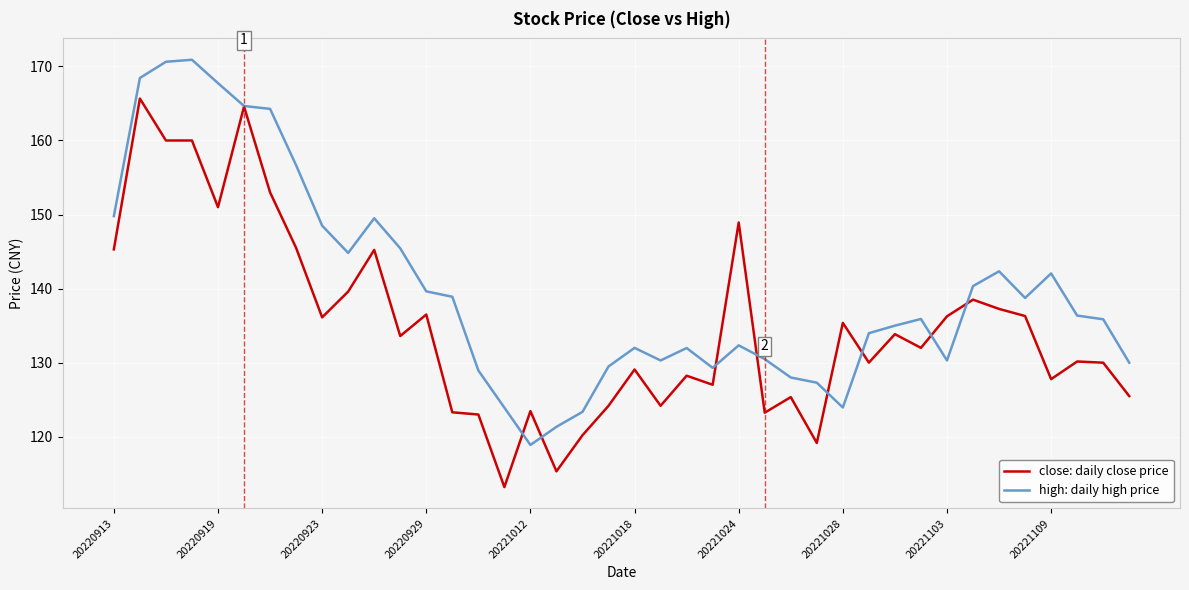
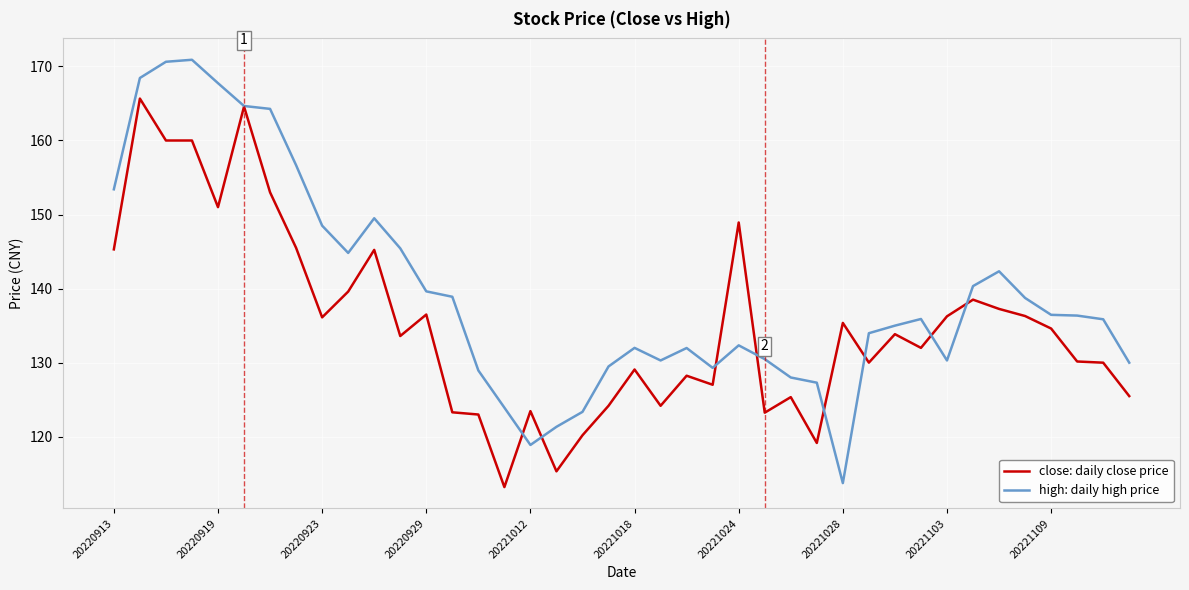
high: daily high price, 20220913: 150 -> 153
high: daily high price, 20221028: 124 -> 114
close: daily close price, 20221109: 128 -> 135
high: daily high price, 20221109: 142 -> 136
